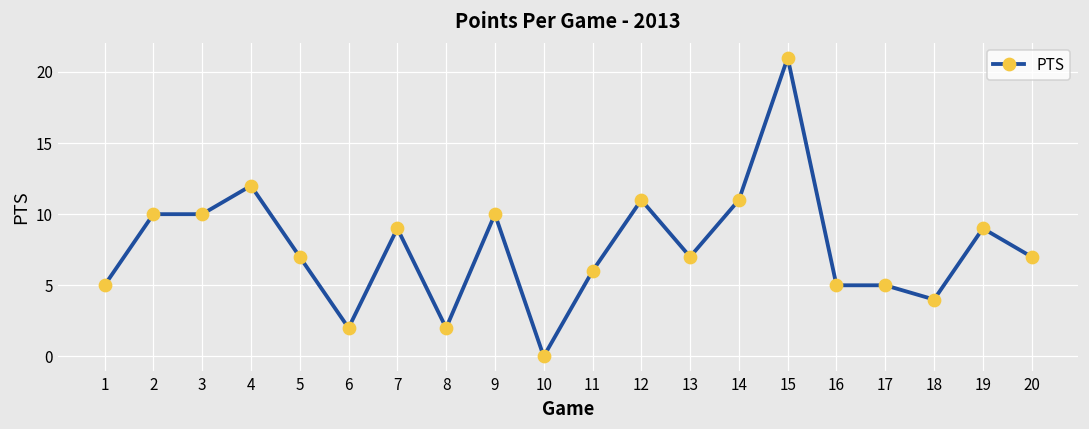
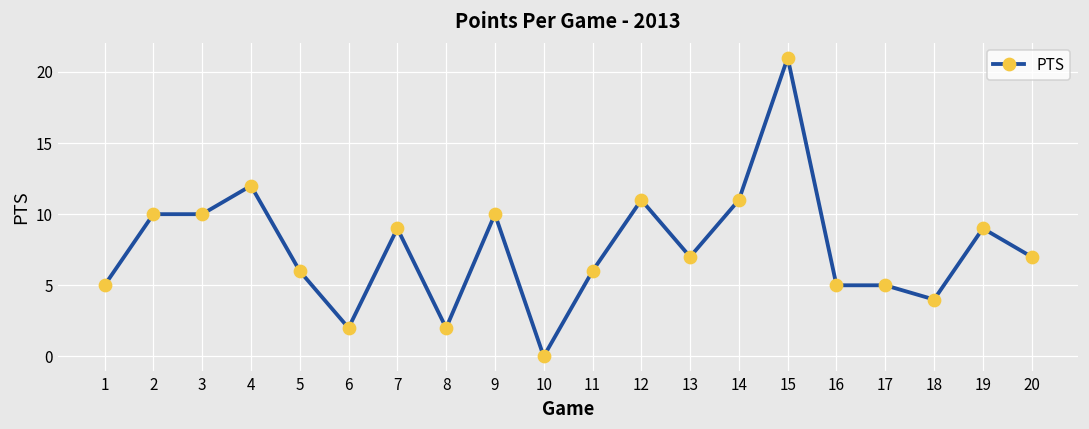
5: 7 -> 6
